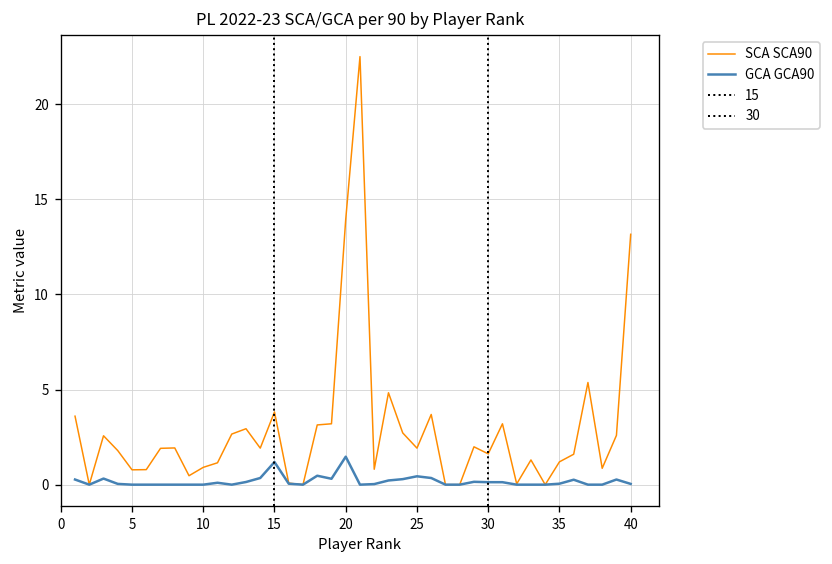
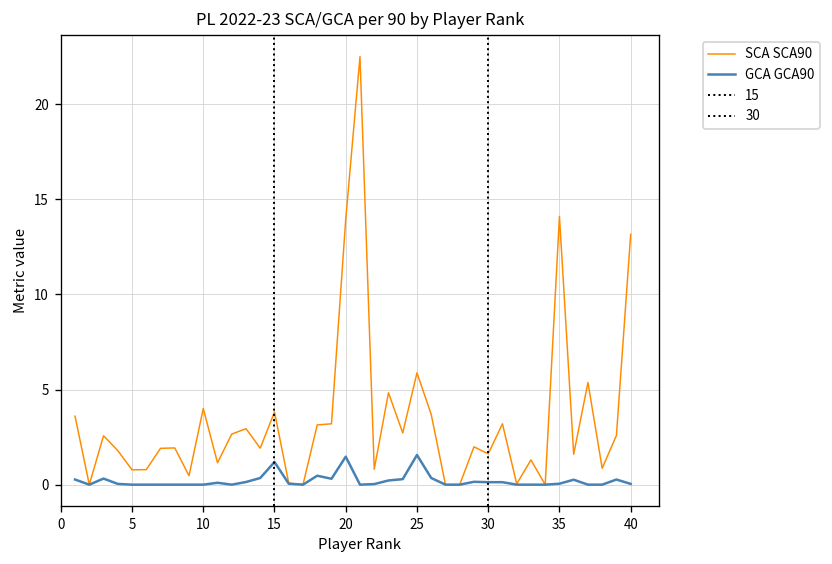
SCA SCA90, 10: 0.9 -> 4.0
SCA SCA90, 25: 1.9 -> 5.9
GCA GCA90, 25: 0.4 -> 1.6
SCA SCA90, 35: 1.2 -> 14.1
